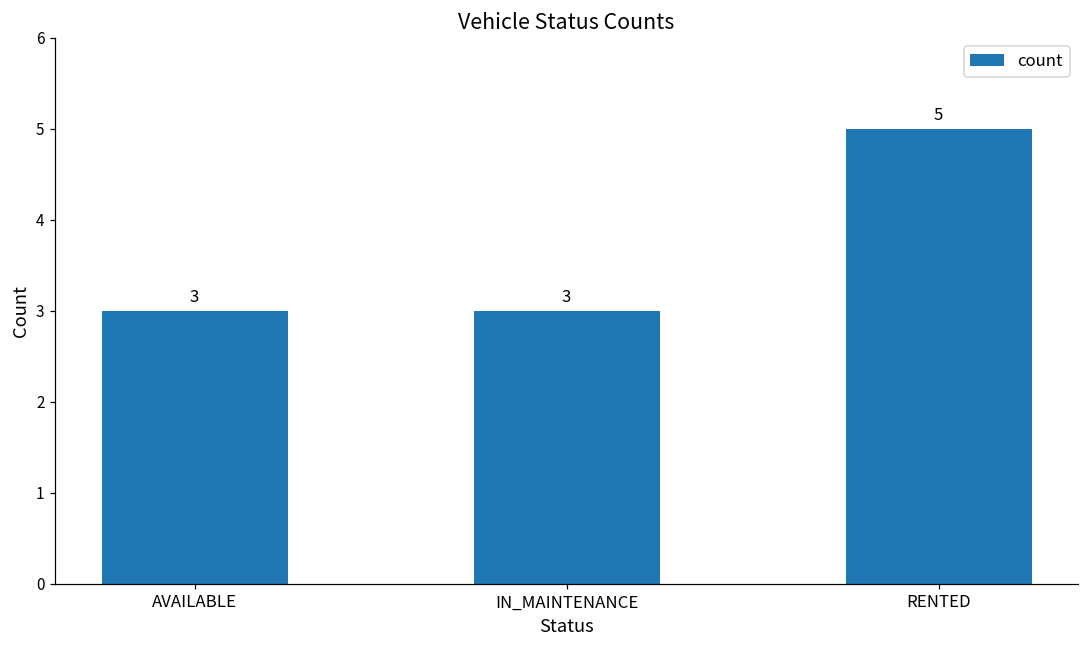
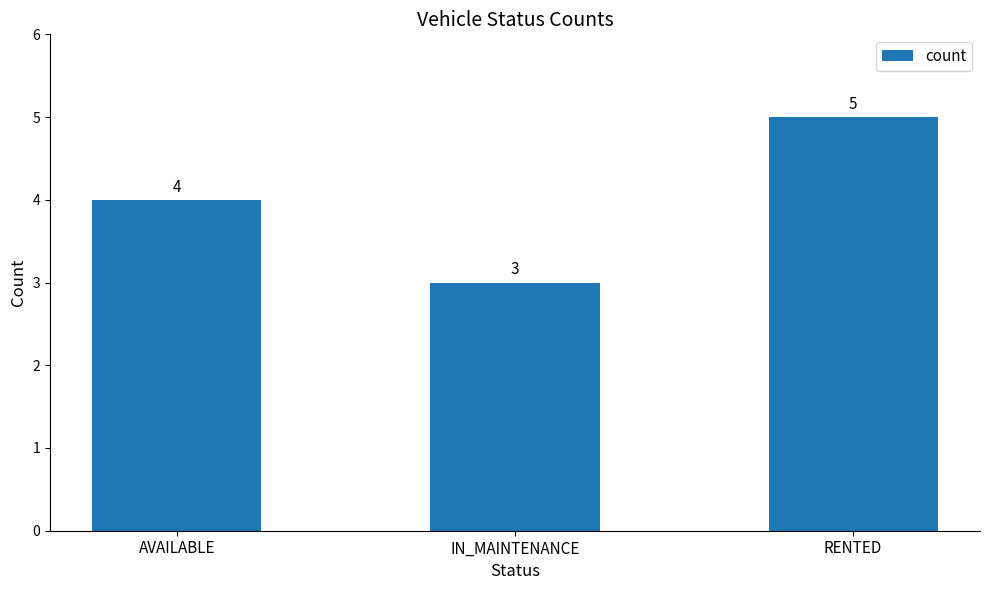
AVAILABLE: 3 -> 4
